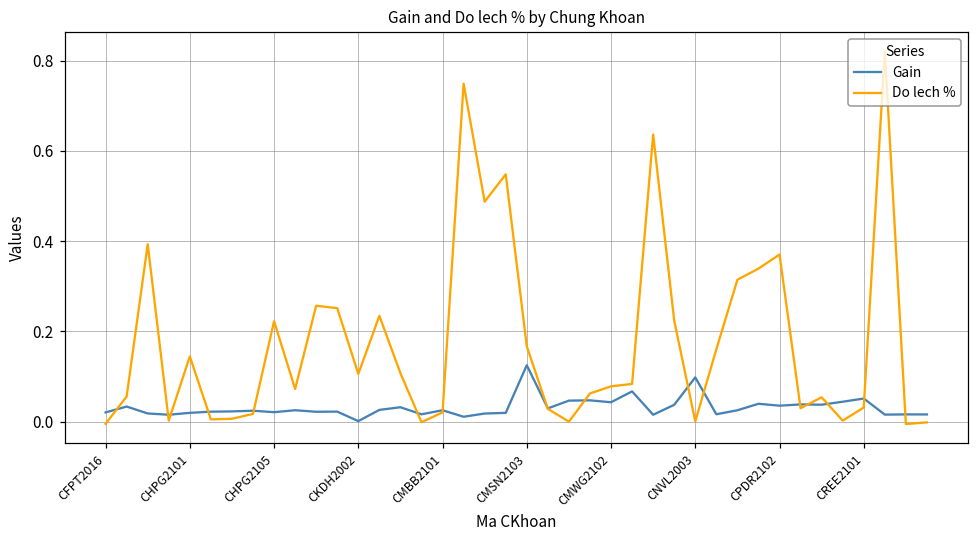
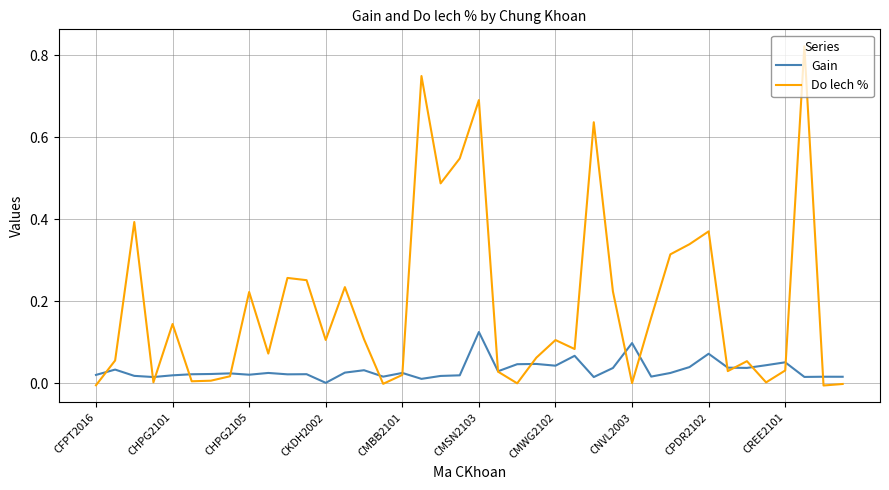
Do lech %, CMSN2103: 0.17 -> 0.69
Do lech %, CMWG2102: 0.08 -> 0.11
Gain, CPDR2102: 0.04 -> 0.07
